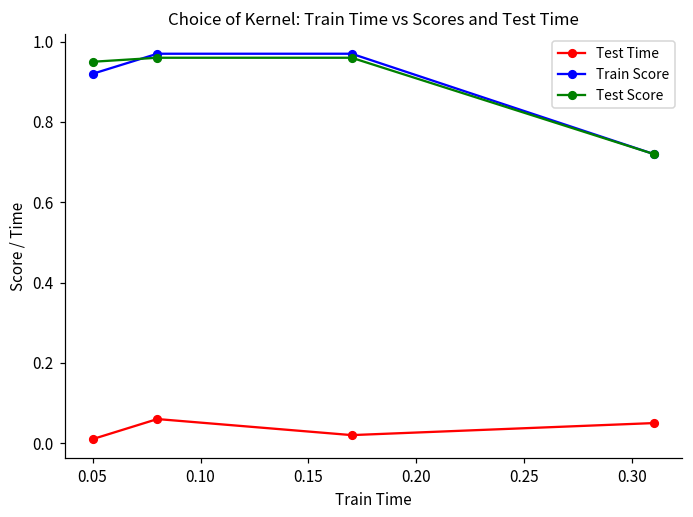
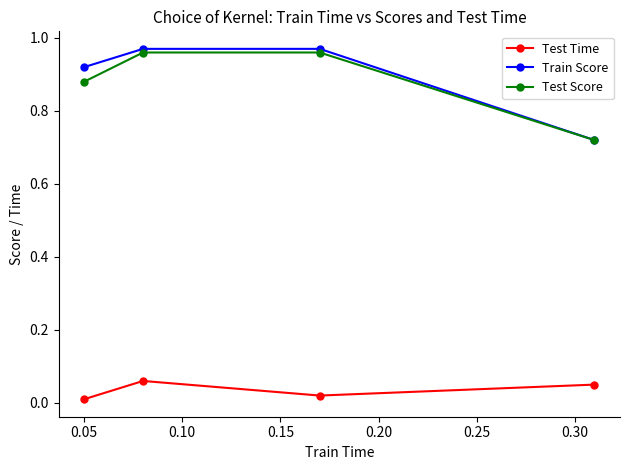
Test Score, 0.05: 0.95 -> 0.88
